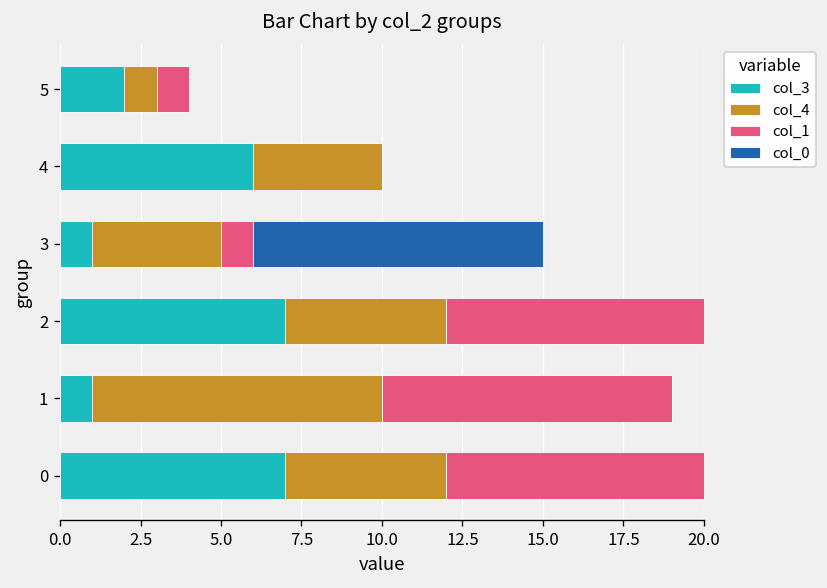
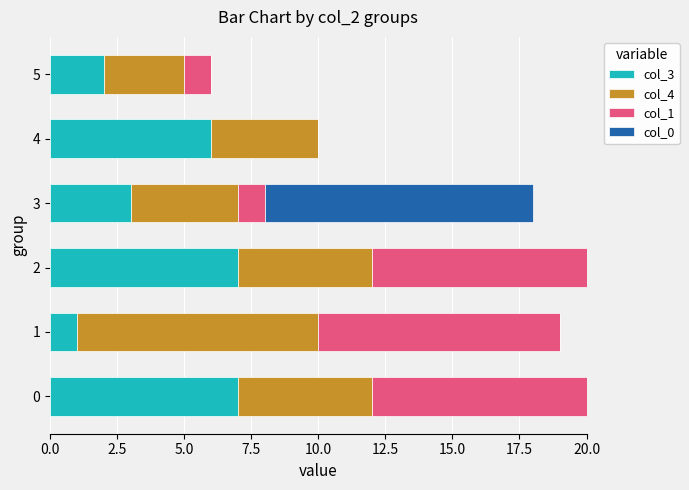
col_4, 5: 1 -> 3
col_3, 3: 1 -> 3
col_0, 3: 9 -> 10
